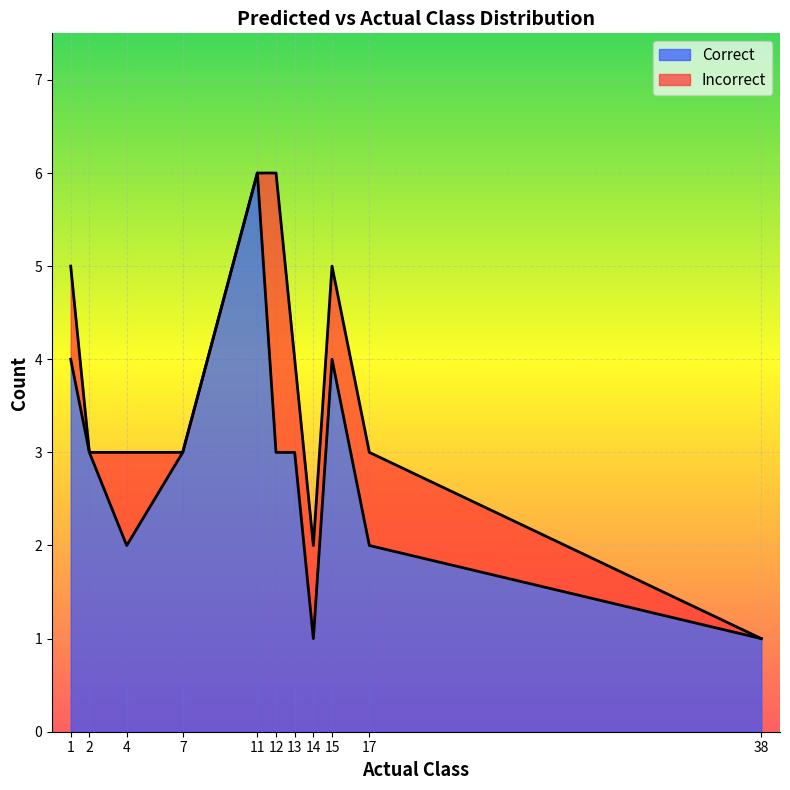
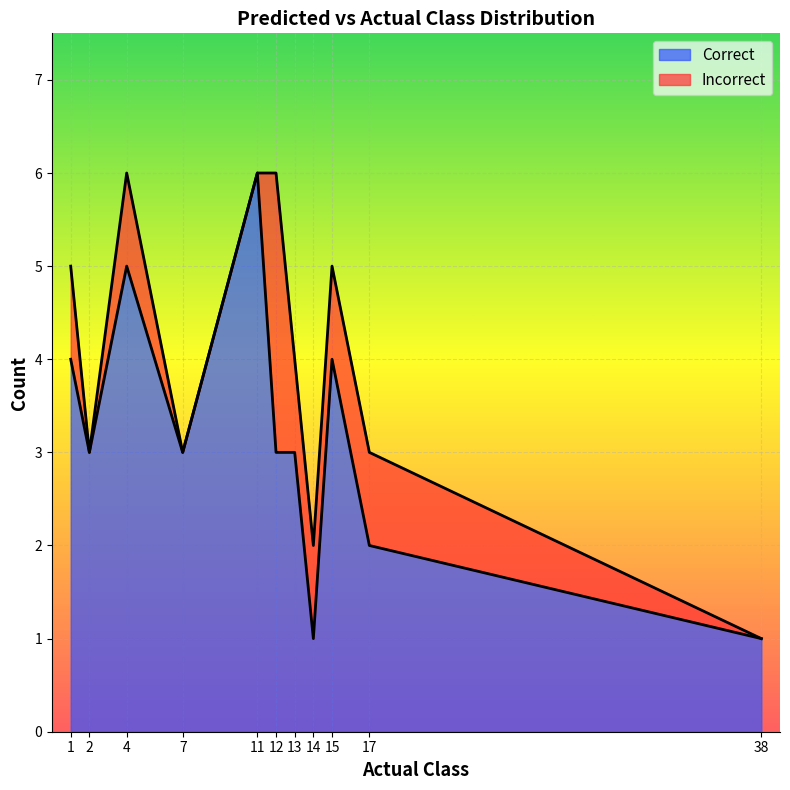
Correct, 4: 2 -> 5
